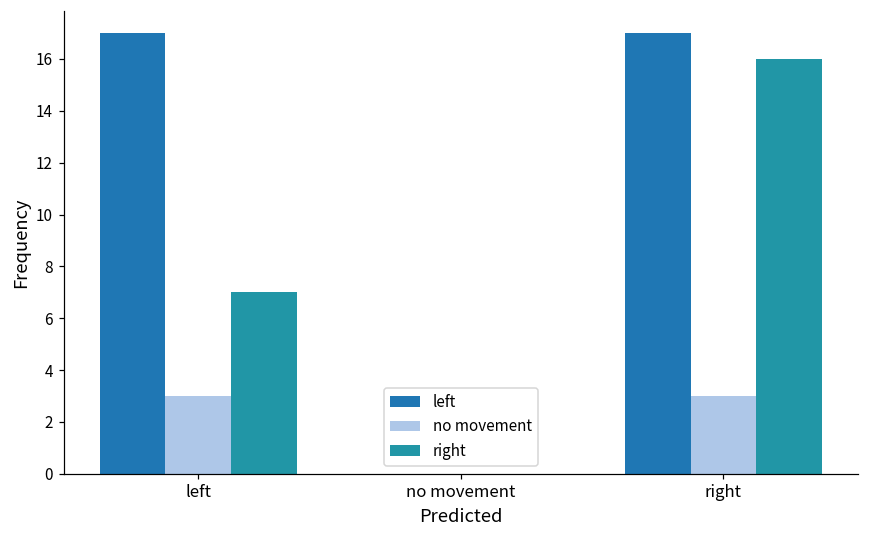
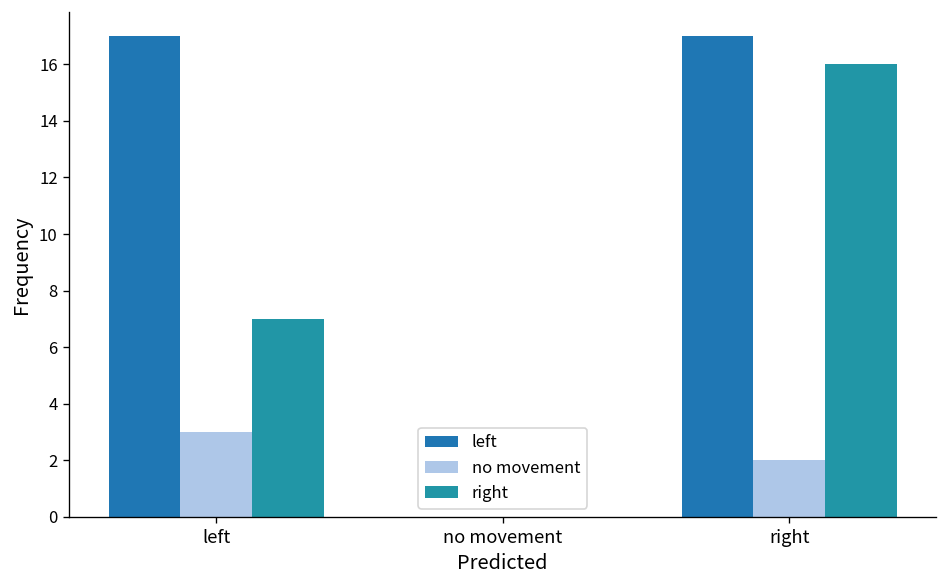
no movement, right: 3 -> 2
